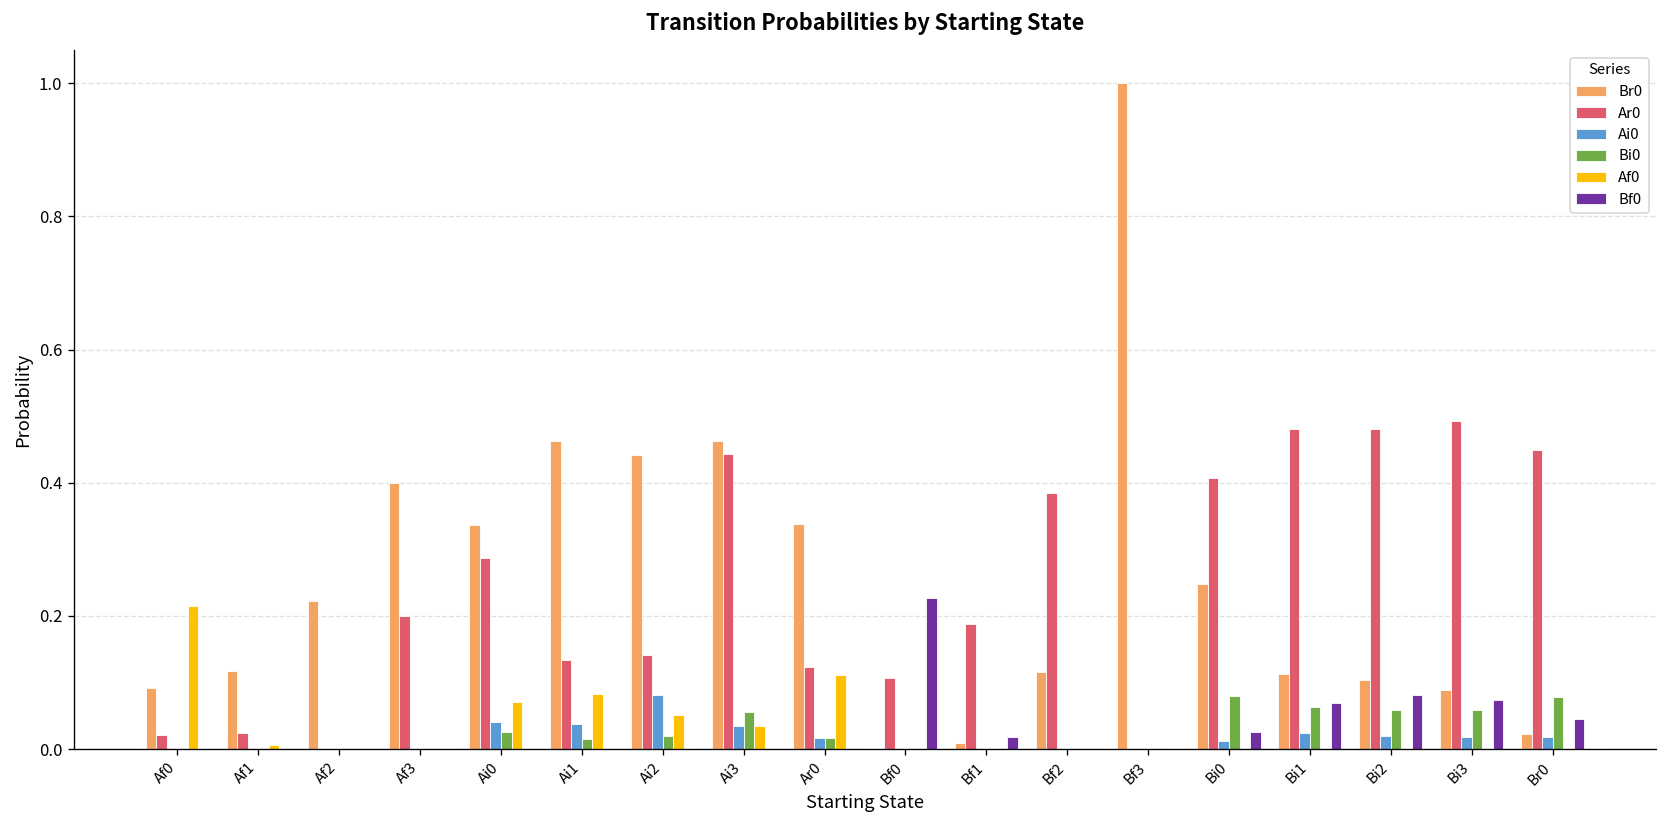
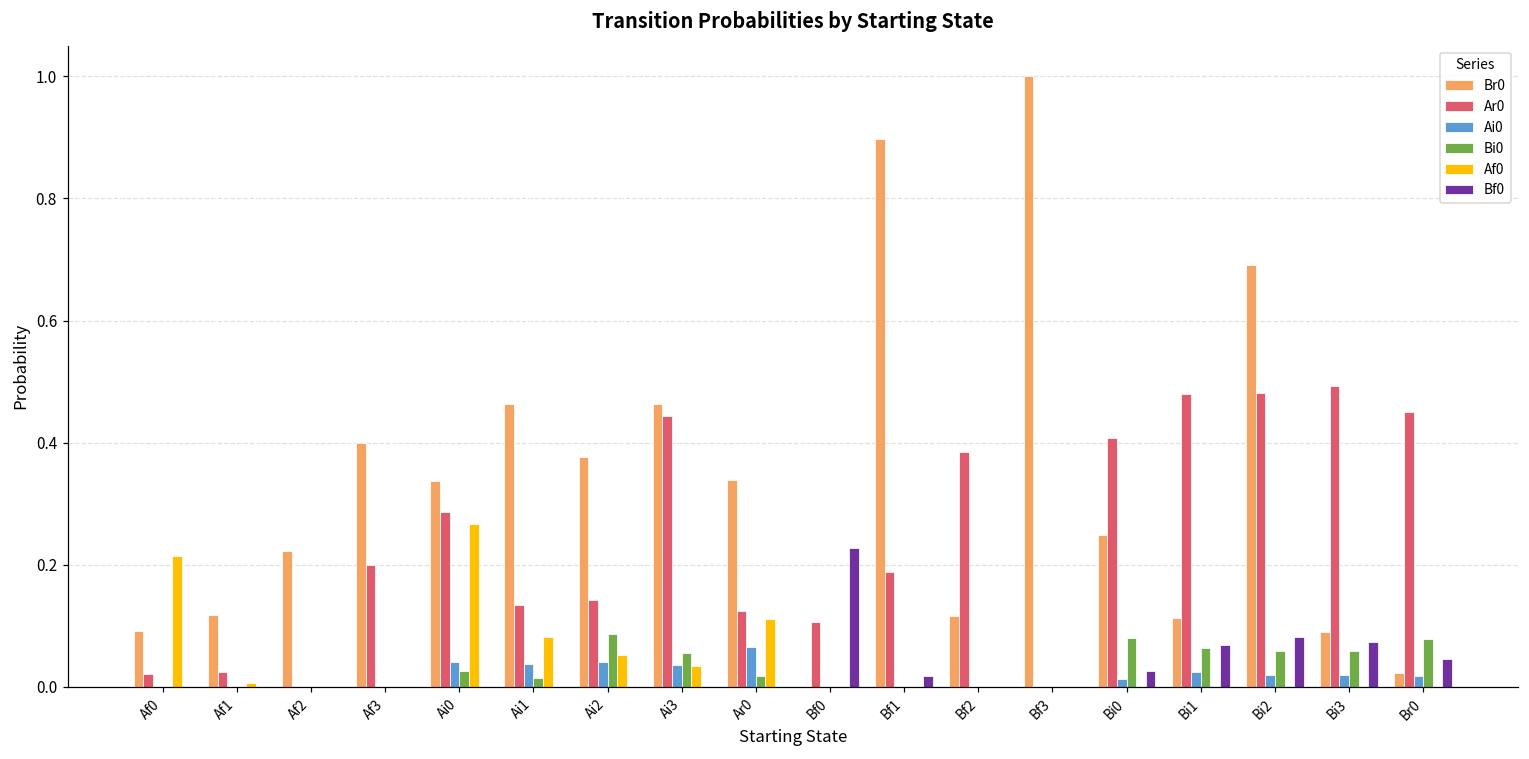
Af0, Ai0: 0.07 -> 0.27
Br0, Ai2: 0.44 -> 0.38
Ai0, Ai2: 0.08 -> 0.04
Bi0, Ai2: 0.02 -> 0.09
Ai0, Ar0: 0.02 -> 0.06
Br0, Bf1: 0.01 -> 0.90
Br0, Bi2: 0.10 -> 0.69
